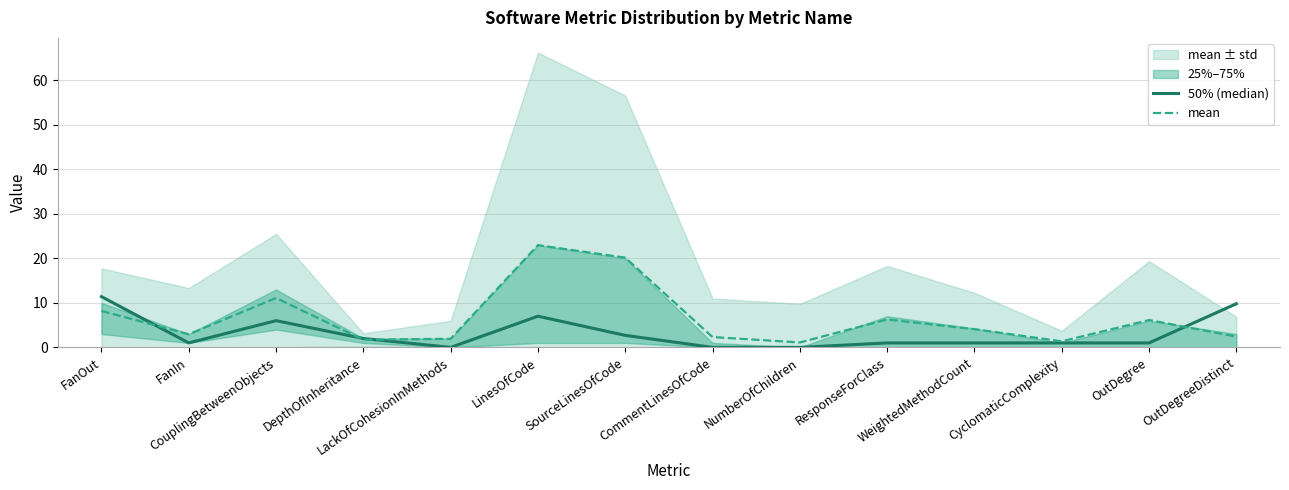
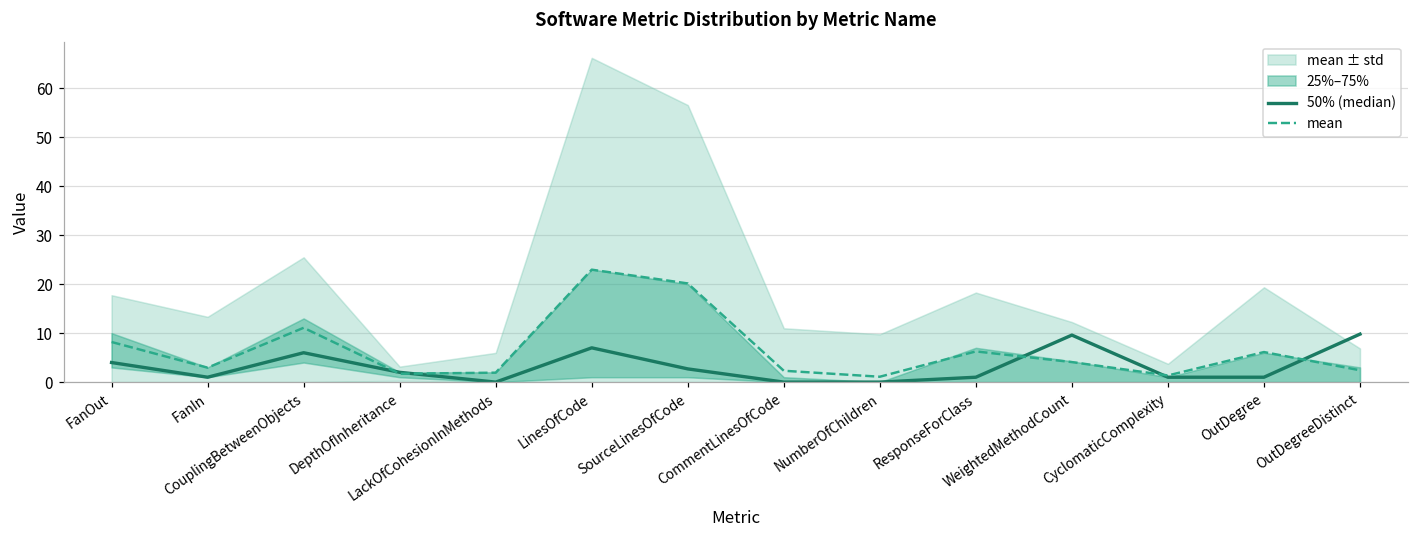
50% (median), FanOut: 11 -> 4
50% (median), WeightedMethodCount: 1 -> 10
